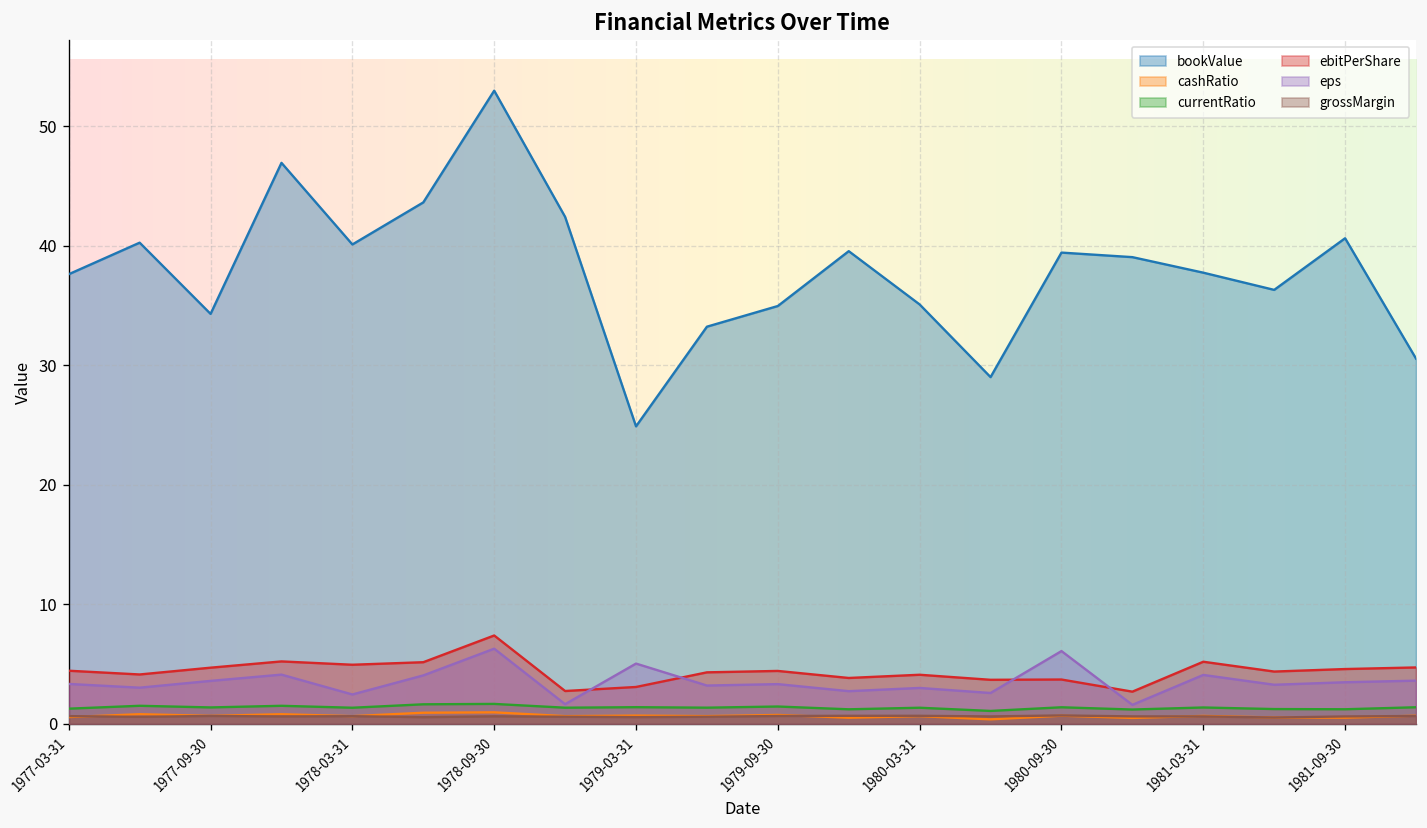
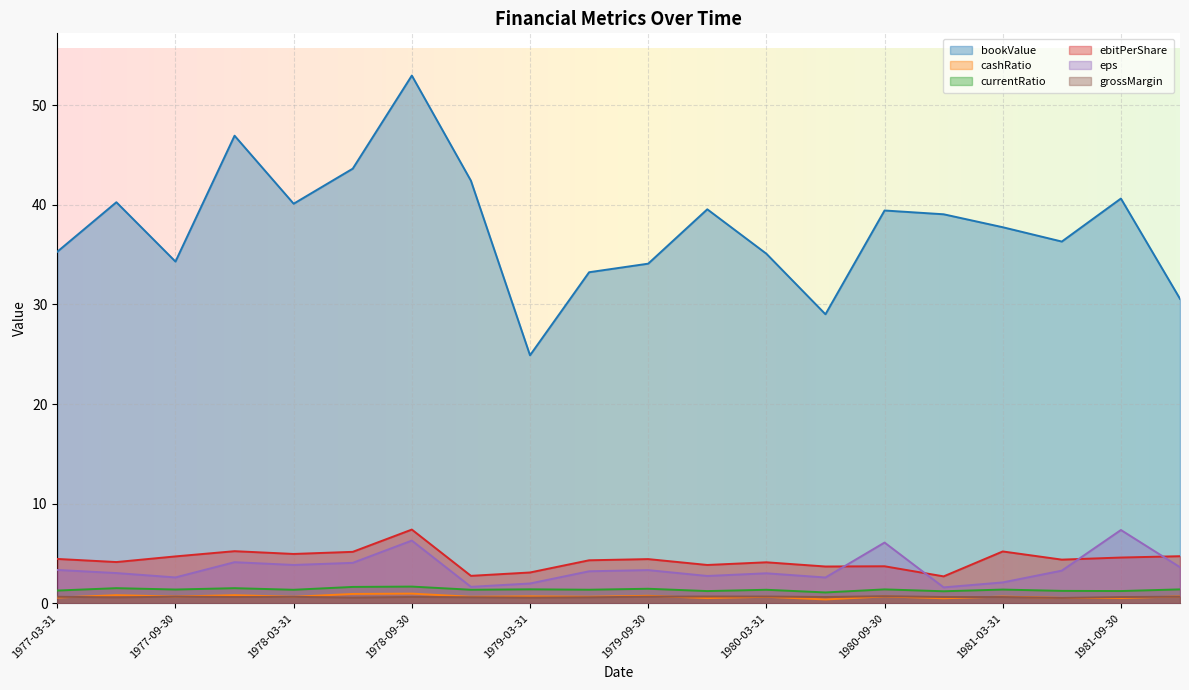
bookValue, 1977-03-31: 38 -> 35
eps, 1977-09-30: 4 -> 3
eps, 1978-03-31: 2 -> 4
eps, 1979-03-31: 5 -> 2
bookValue, 1979-09-30: 35 -> 34
eps, 1981-03-31: 4 -> 2
eps, 1981-09-30: 3 -> 7
